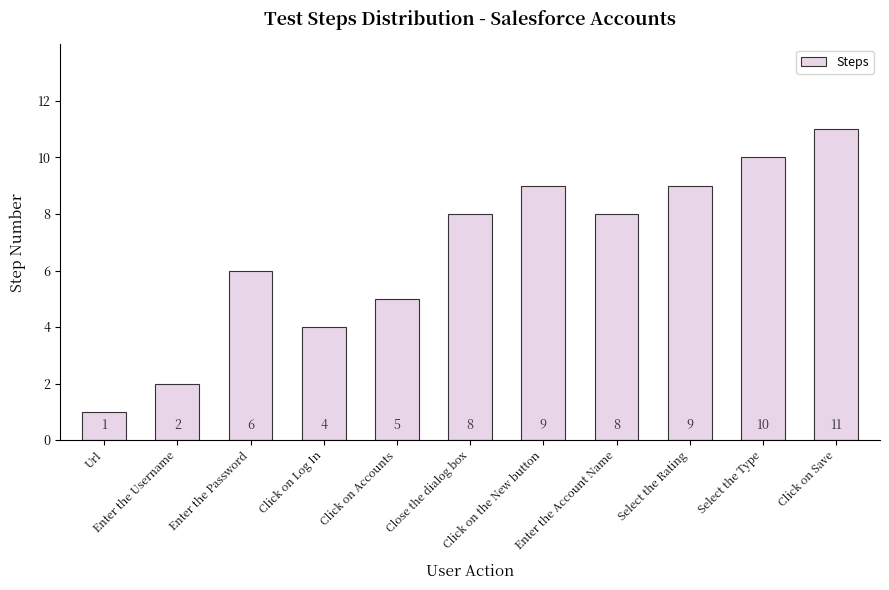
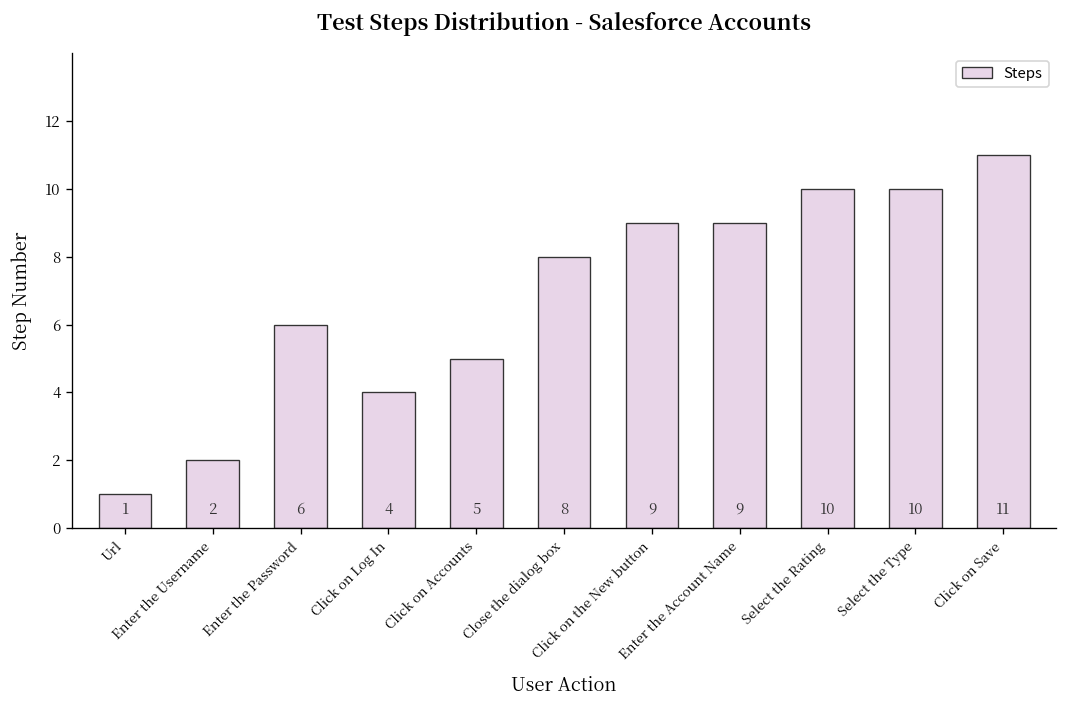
Enter the Account Name: 8 -> 9
Select the Rating: 9 -> 10
